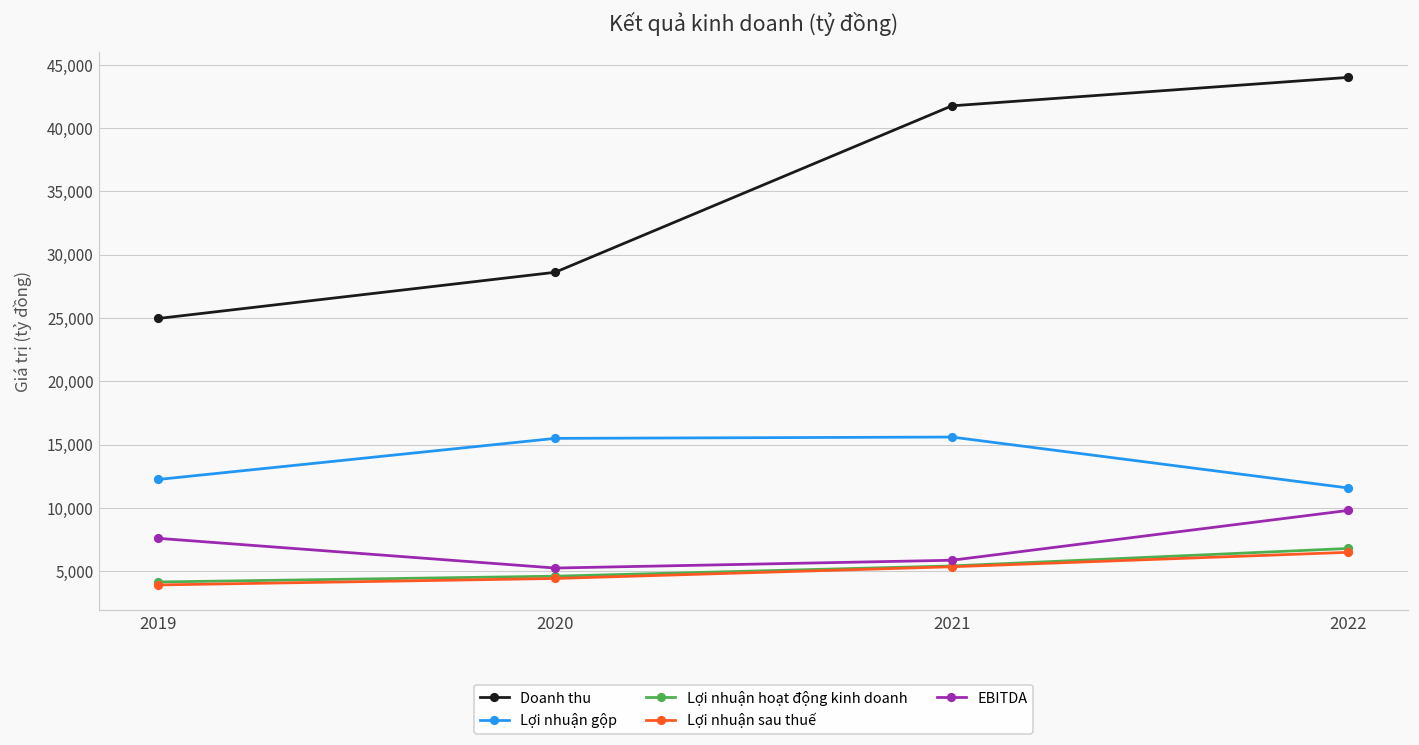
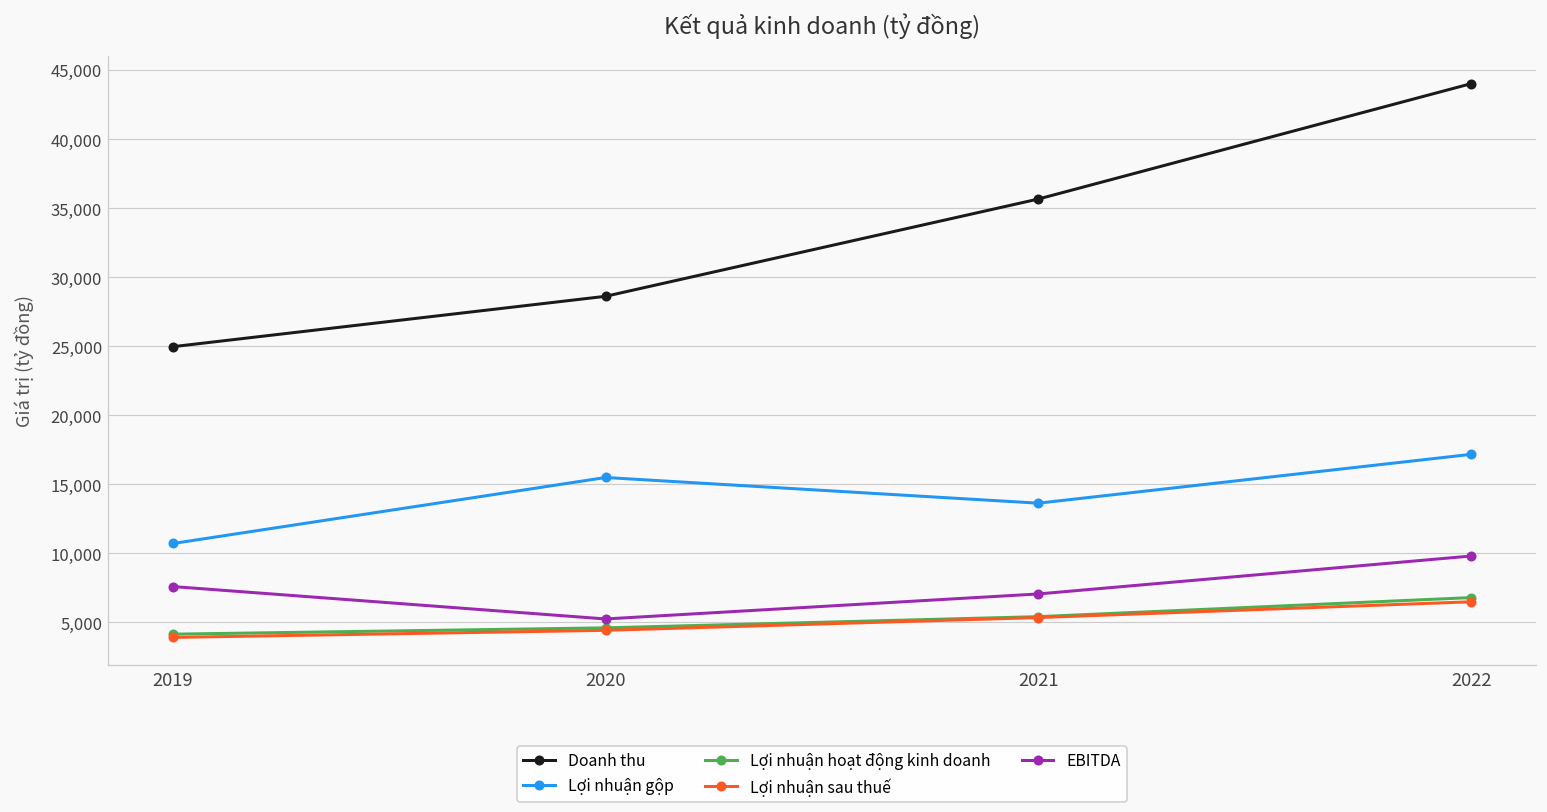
Lợi nhuận gộp, 2019: 12,200 -> 10,700
Doanh thu, 2021: 41,800 -> 35,700
Lợi nhuận gộp, 2021: 15,600 -> 13,600
EBITDA, 2021: 5,900 -> 7,100
Lợi nhuận gộp, 2022: 11,600 -> 17,200
